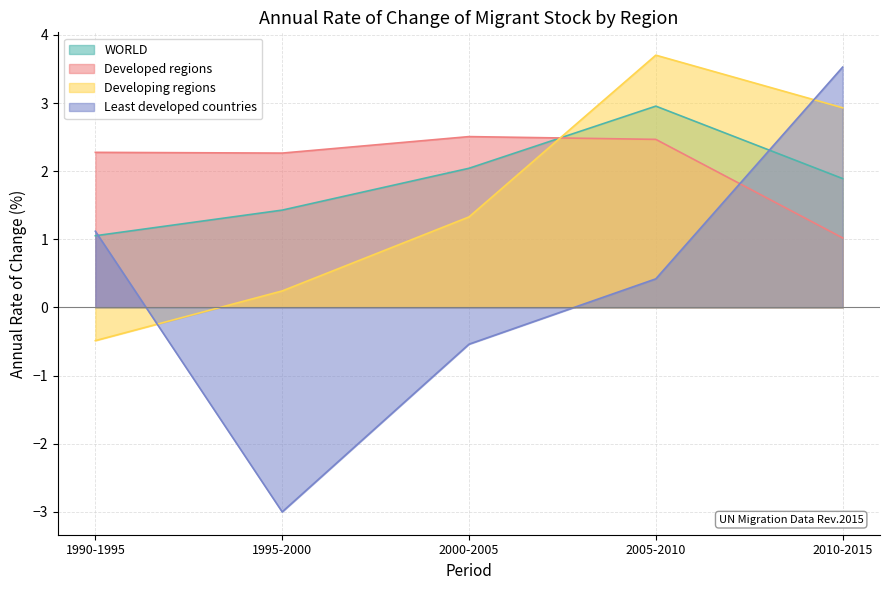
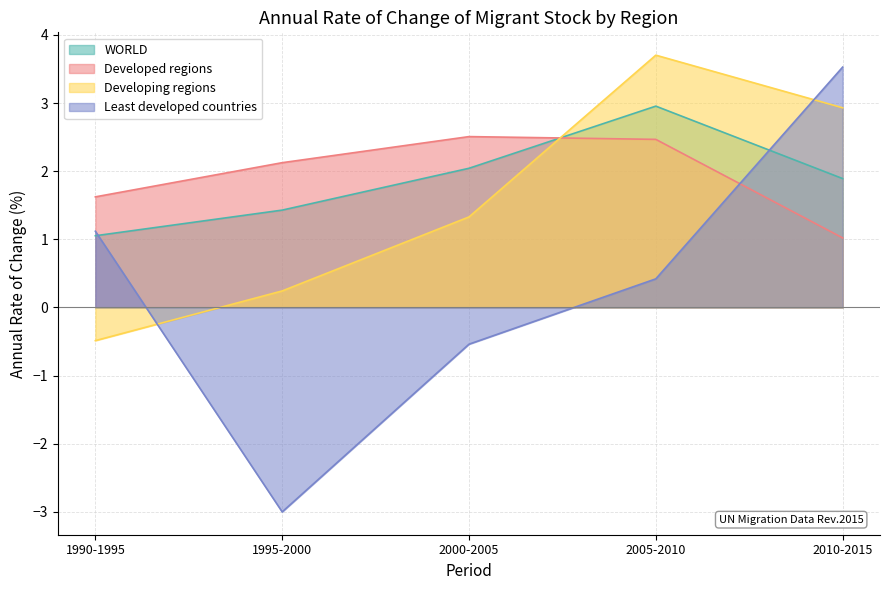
Developed regions, 1990-1995: 2.3 -> 1.6
Developed regions, 1995-2000: 2.3 -> 2.1
